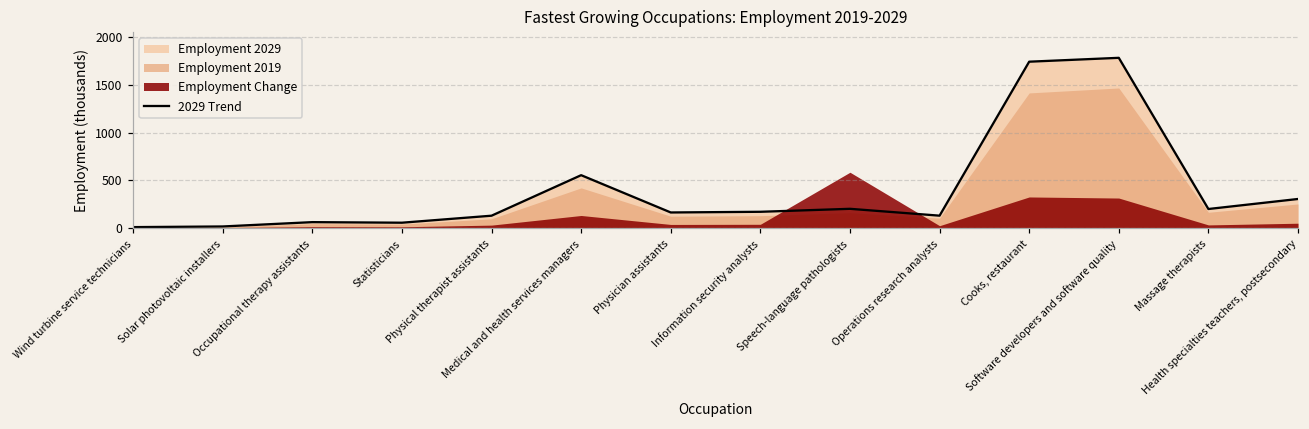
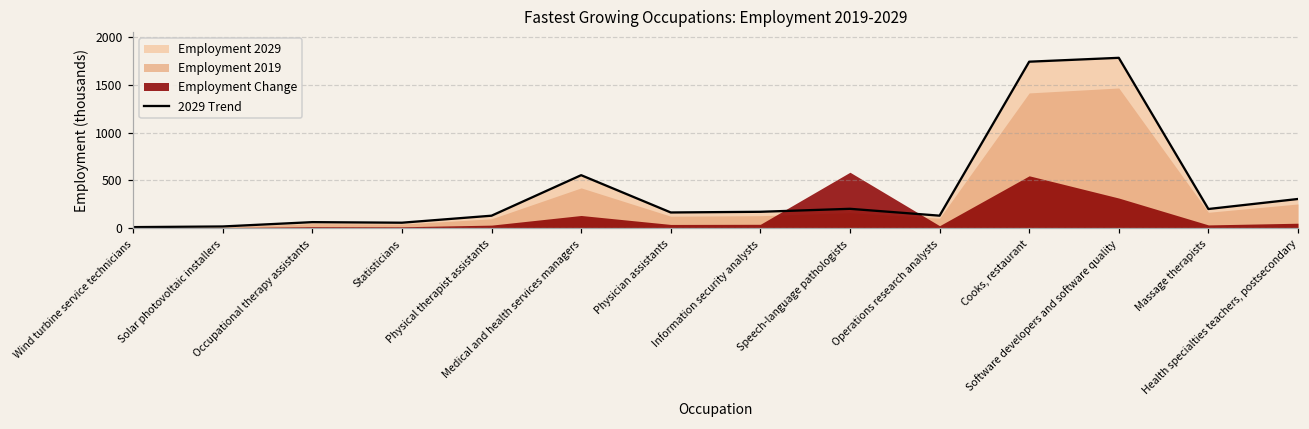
Employment Change, Cooks, restaurant: 300 -> 500
